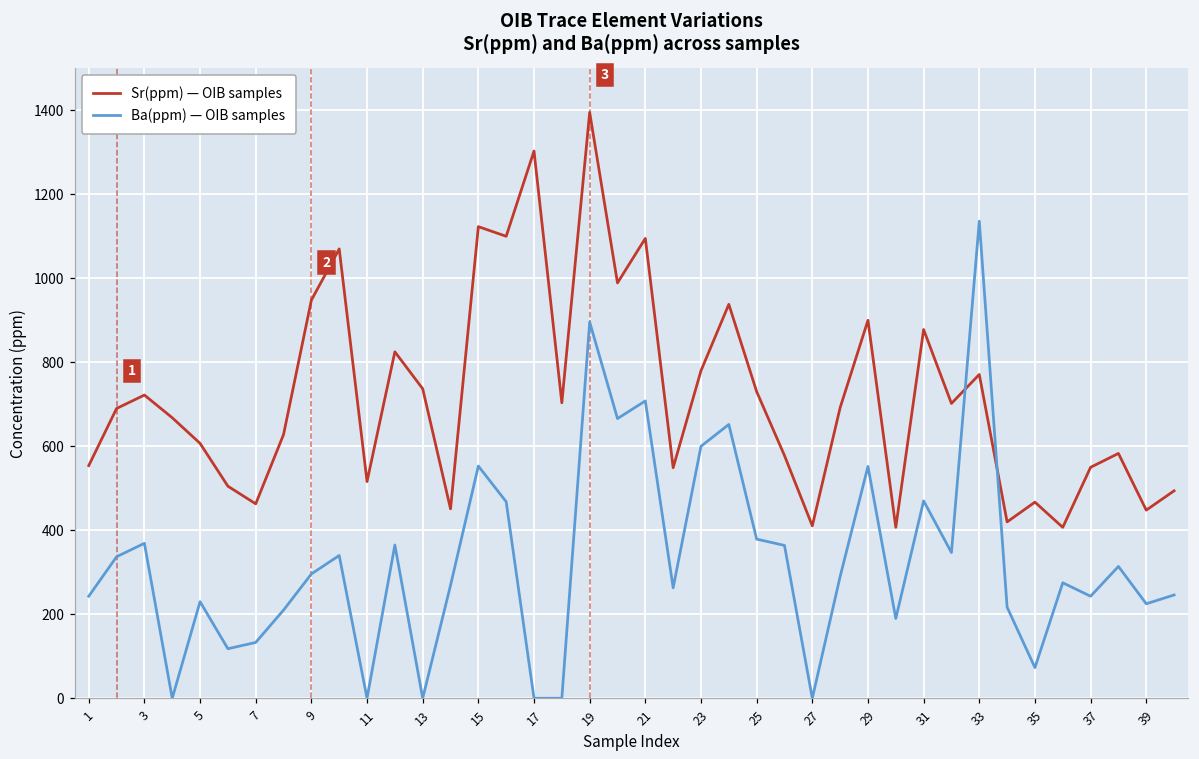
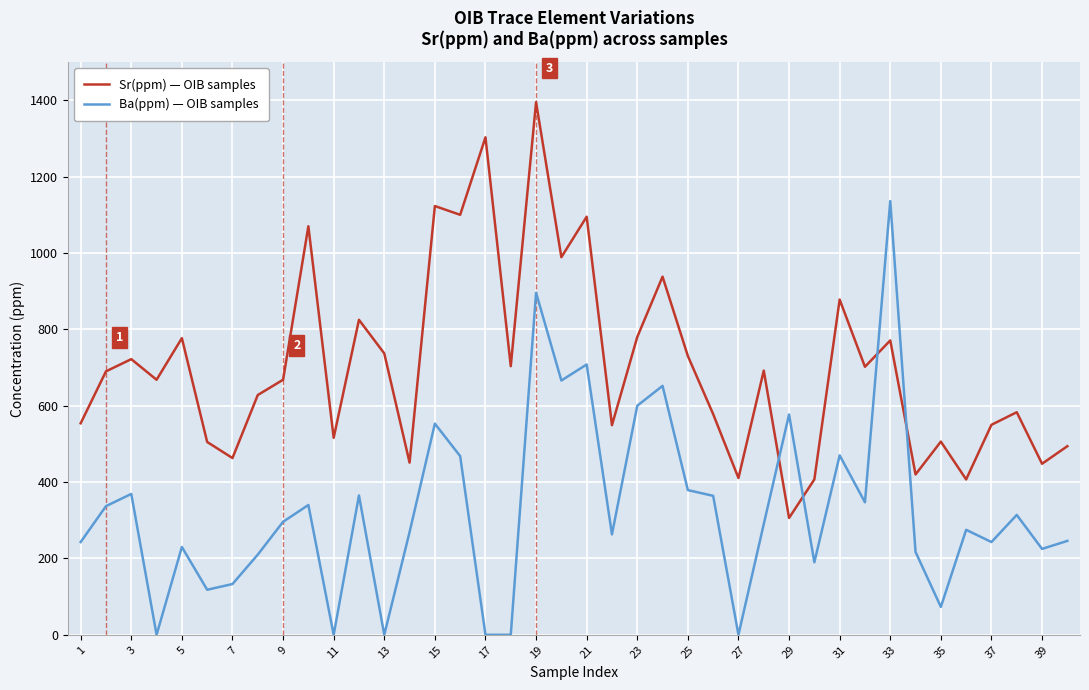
Sr(ppm) — OIB samples, 5: 610 -> 780
Sr(ppm) — OIB samples, 9: 950 -> 670
Sr(ppm) — OIB samples, 29: 900 -> 310
Ba(ppm) — OIB samples, 29: 550 -> 580
Sr(ppm) — OIB samples, 35: 470 -> 510
